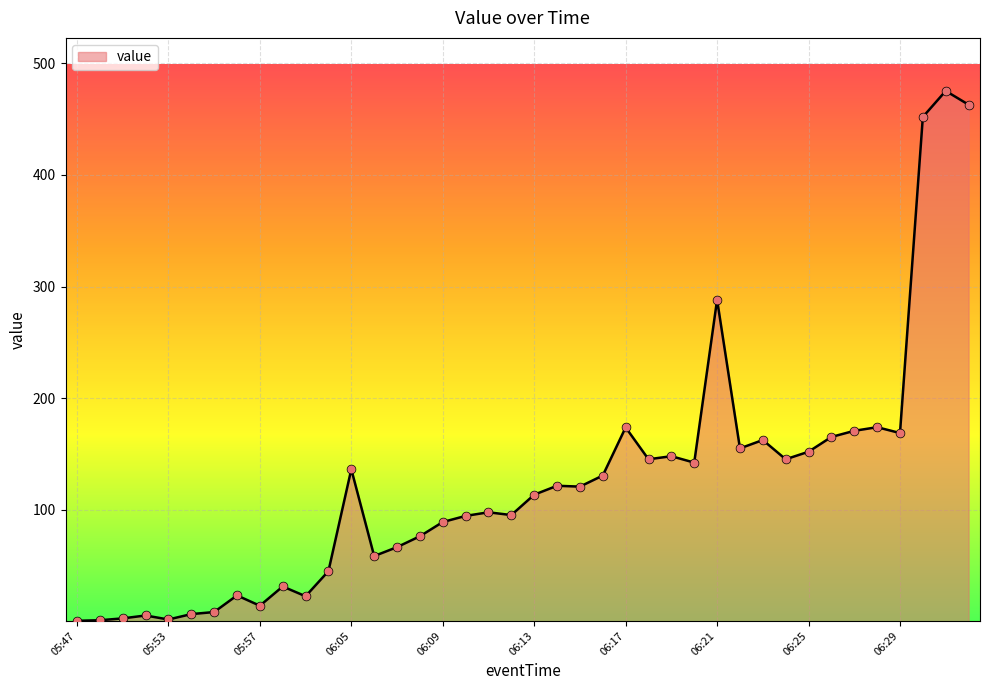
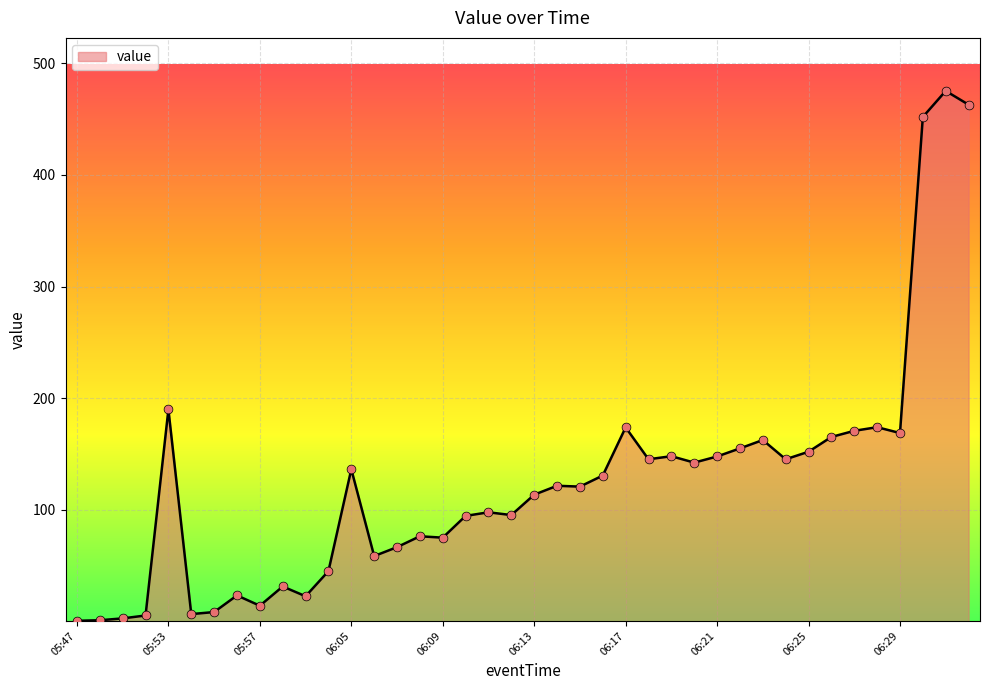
05:53: 2 -> 190
06:09: 89 -> 75
06:21: 288 -> 148
